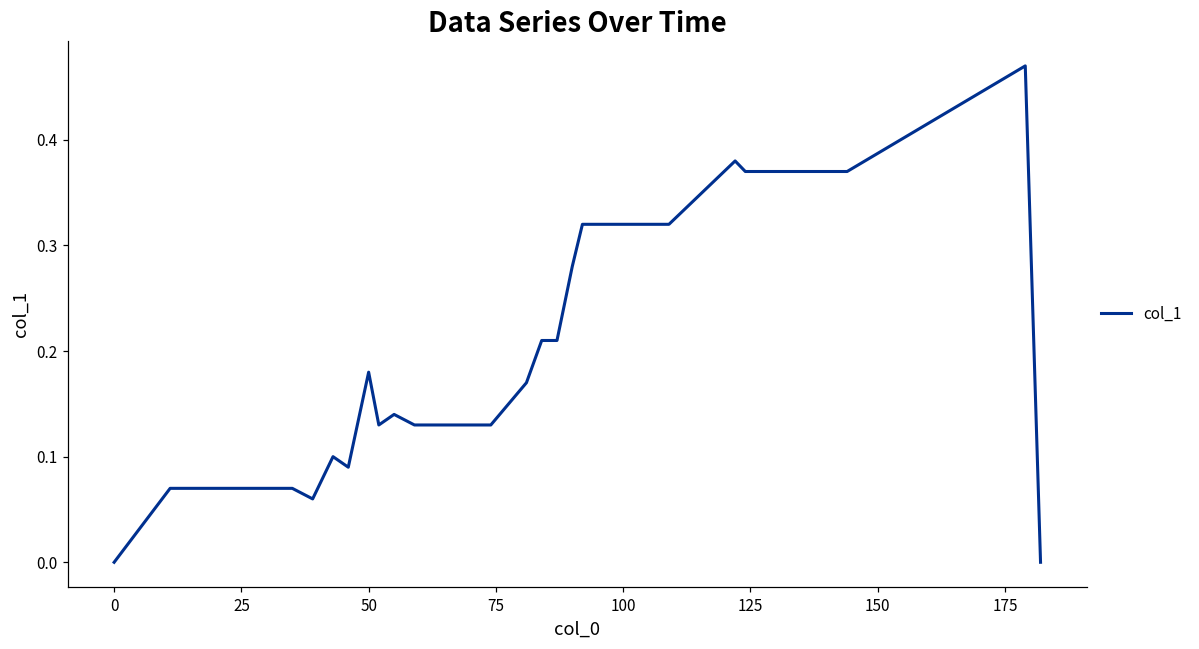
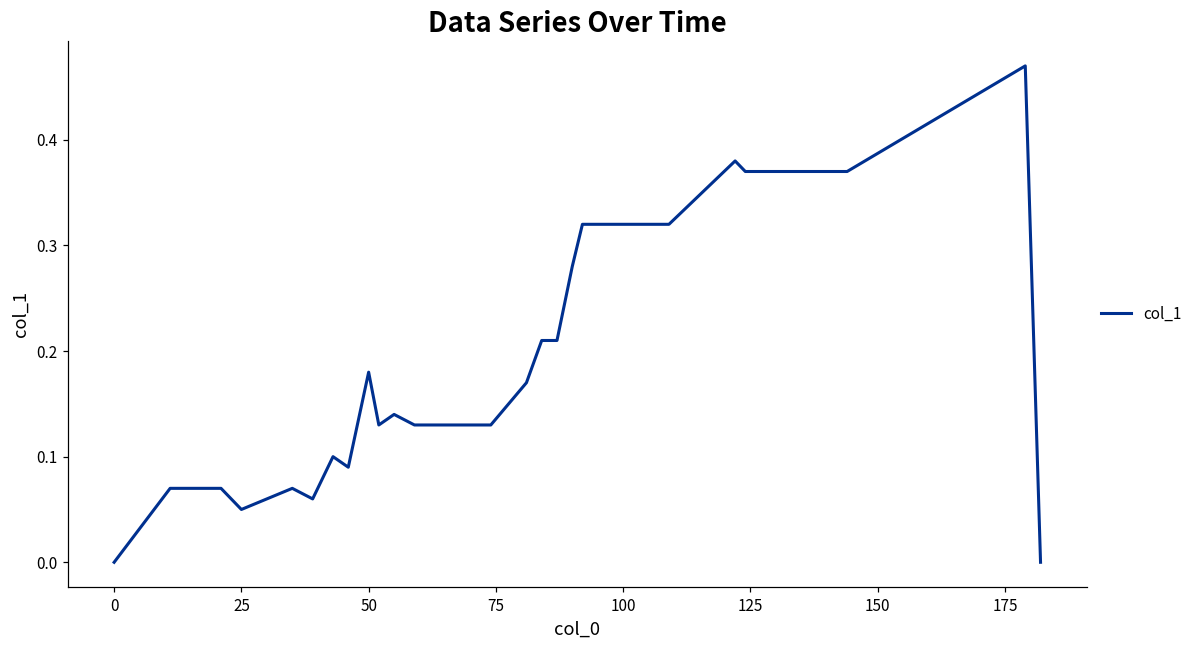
25: 0.07 -> 0.05
